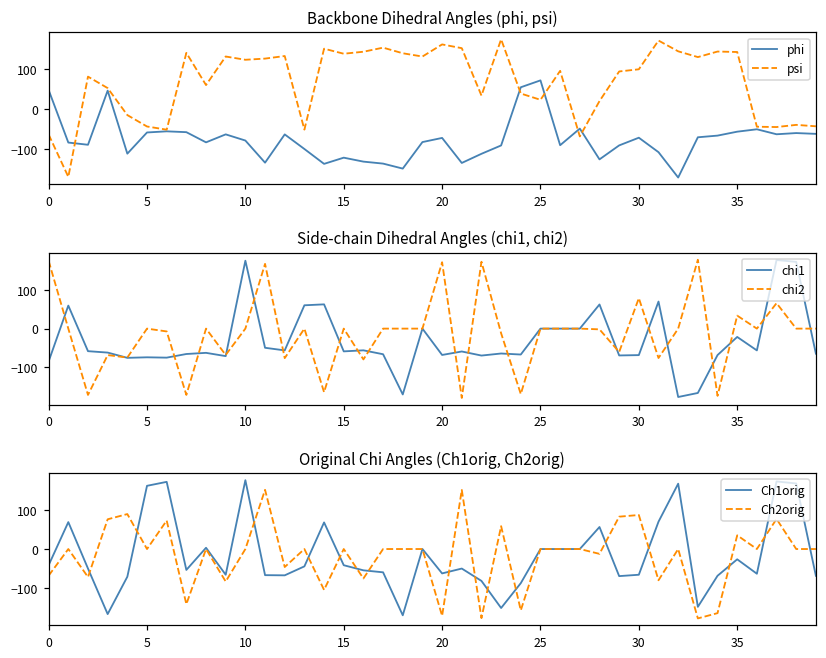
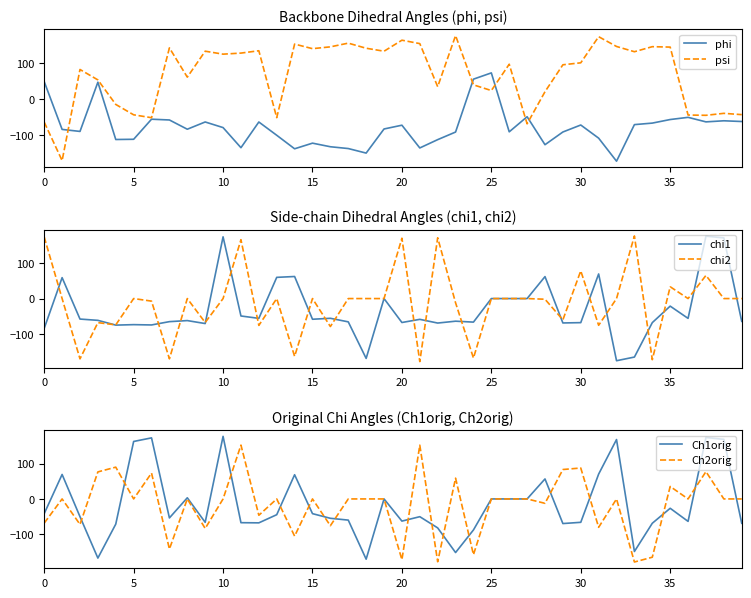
Backbone Dihedral Angles (phi, psi), phi, 5: -60 -> -110
